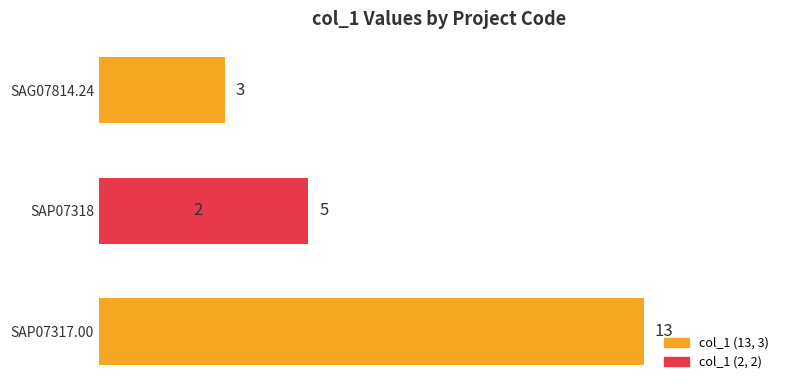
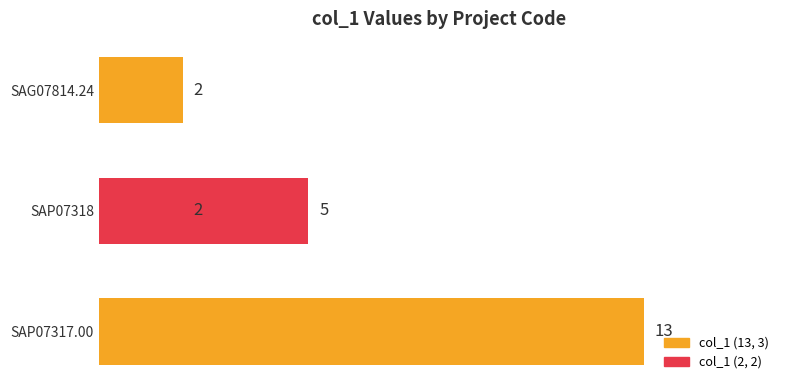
SAG07814.24: 3 -> 2
